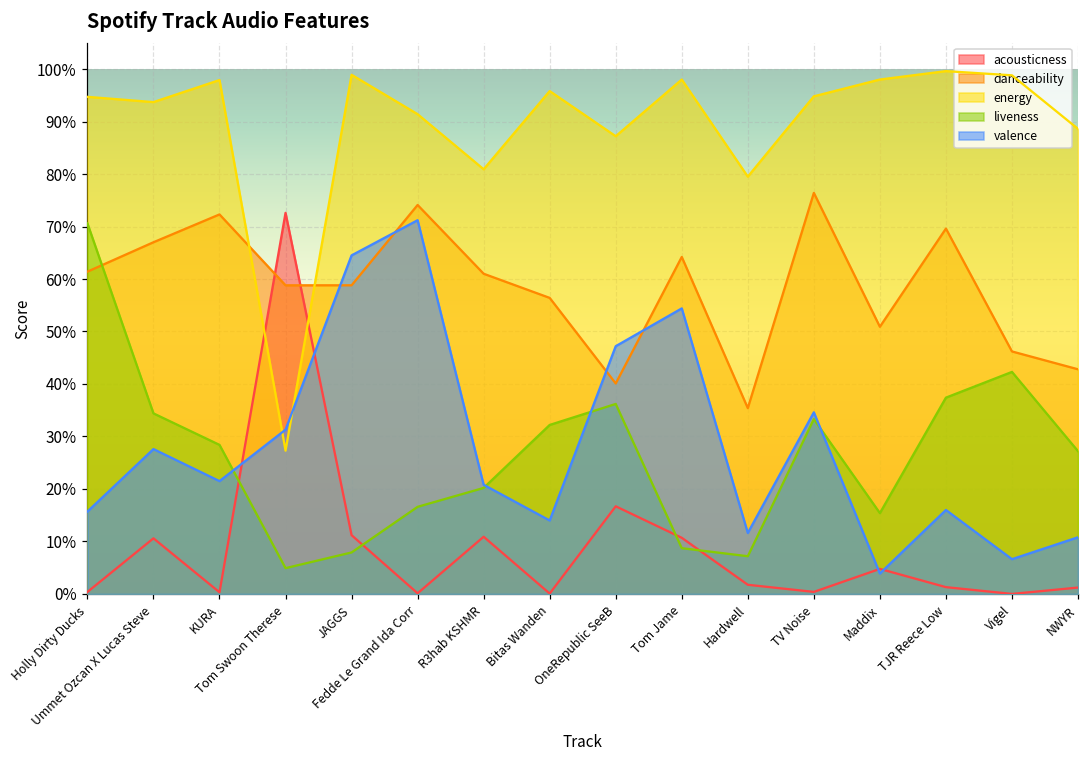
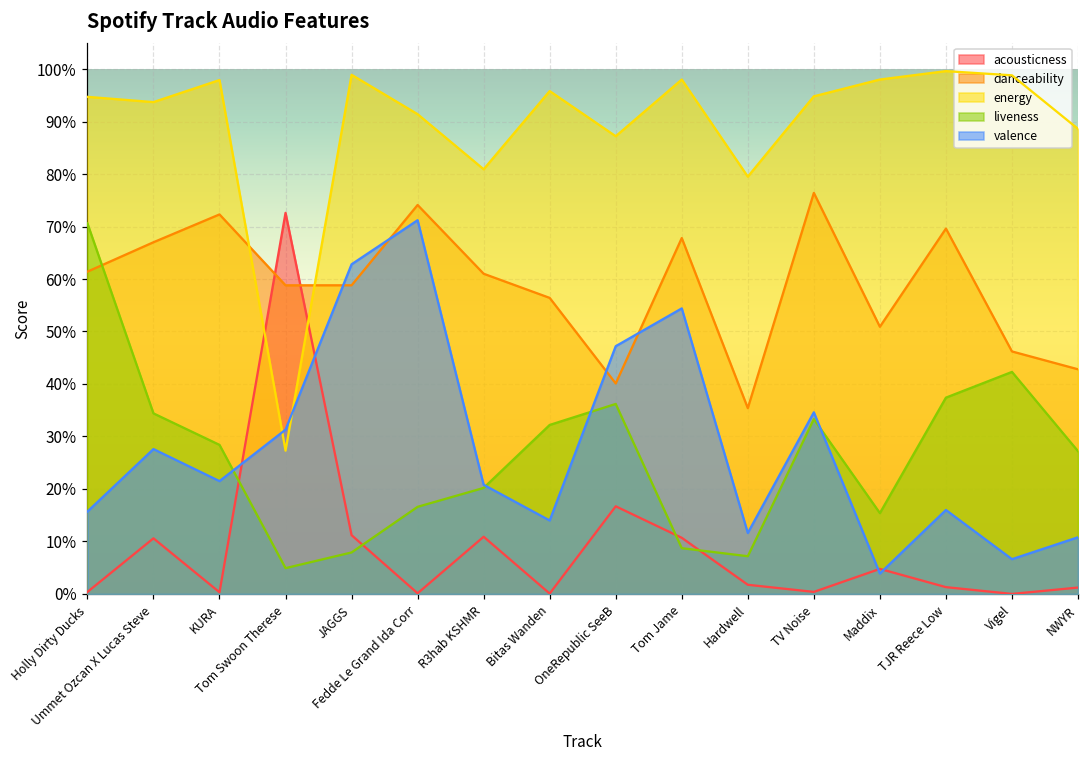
valence, JAGGS: 65% -> 63%
danceability, Tom Jame: 64% -> 68%
